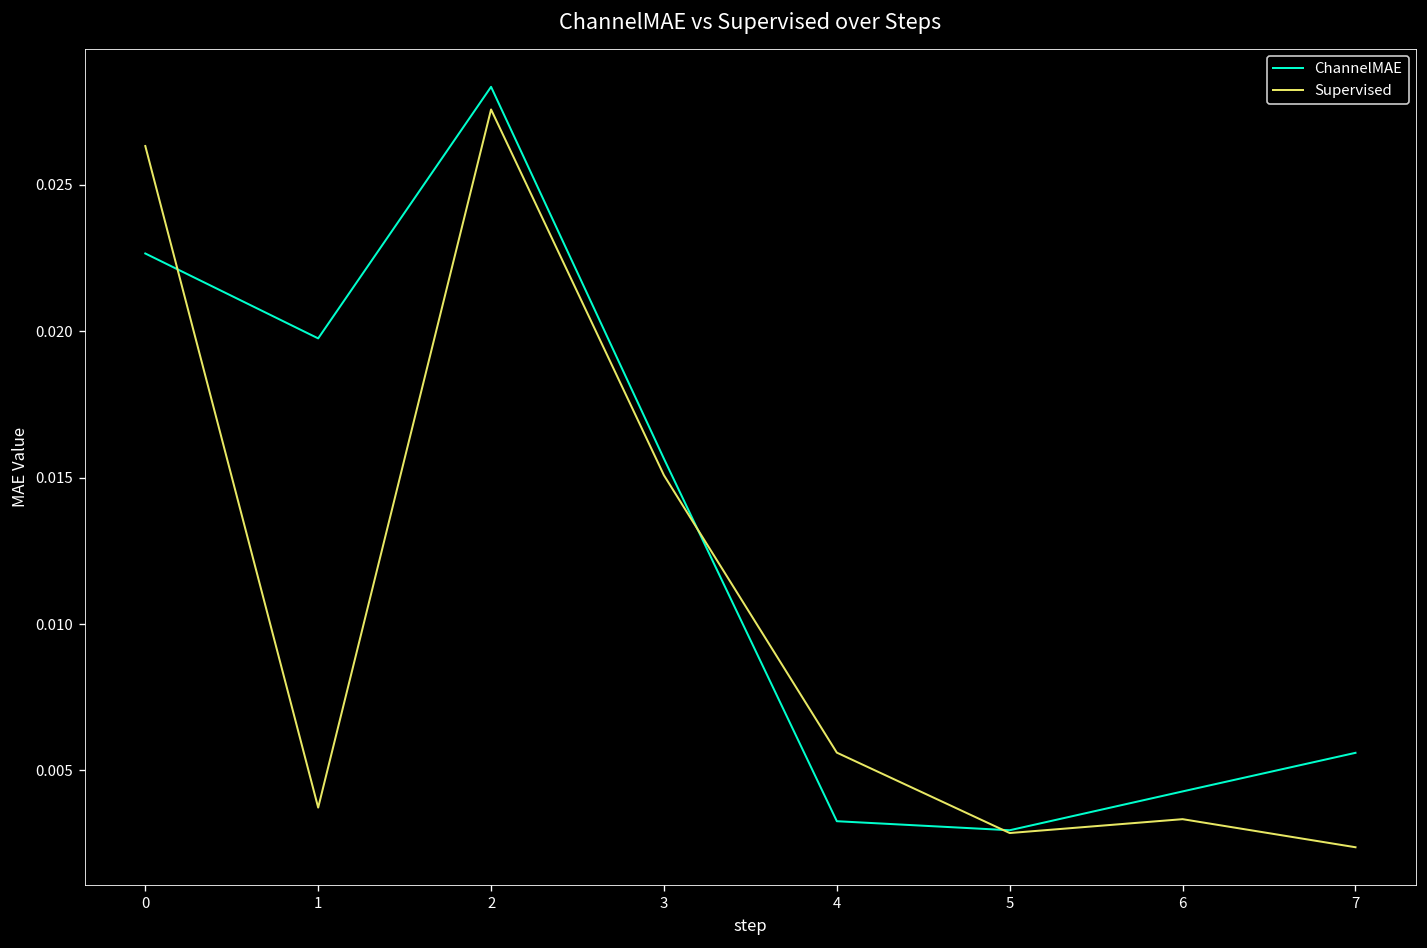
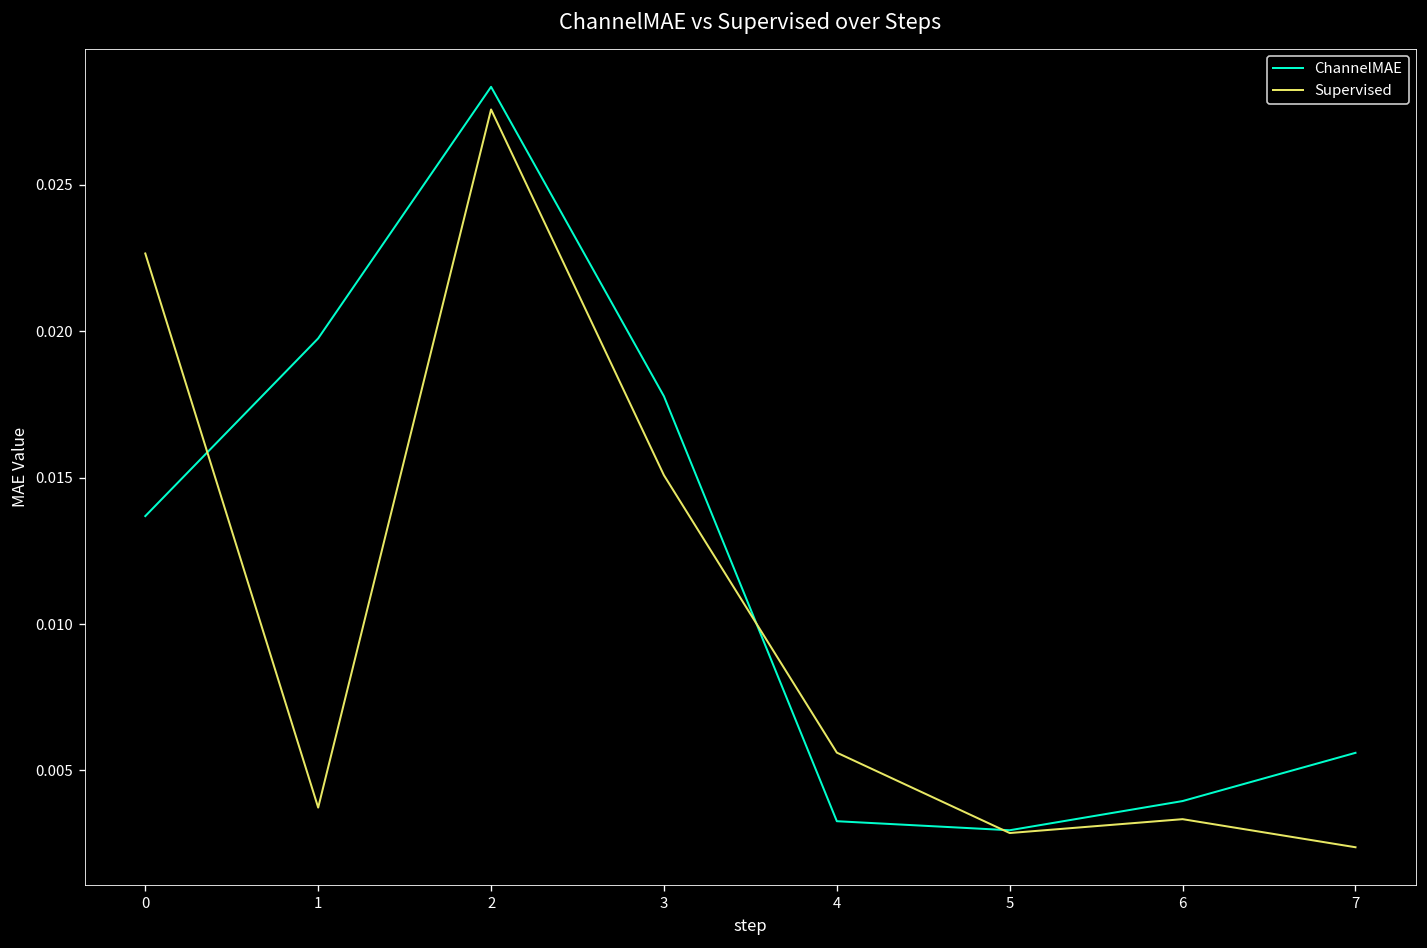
ChannelMAE, 0: 0.0227 -> 0.0137
Supervised, 0: 0.0263 -> 0.0227
ChannelMAE, 3: 0.0156 -> 0.0178
ChannelMAE, 6: 0.0043 -> 0.0040
